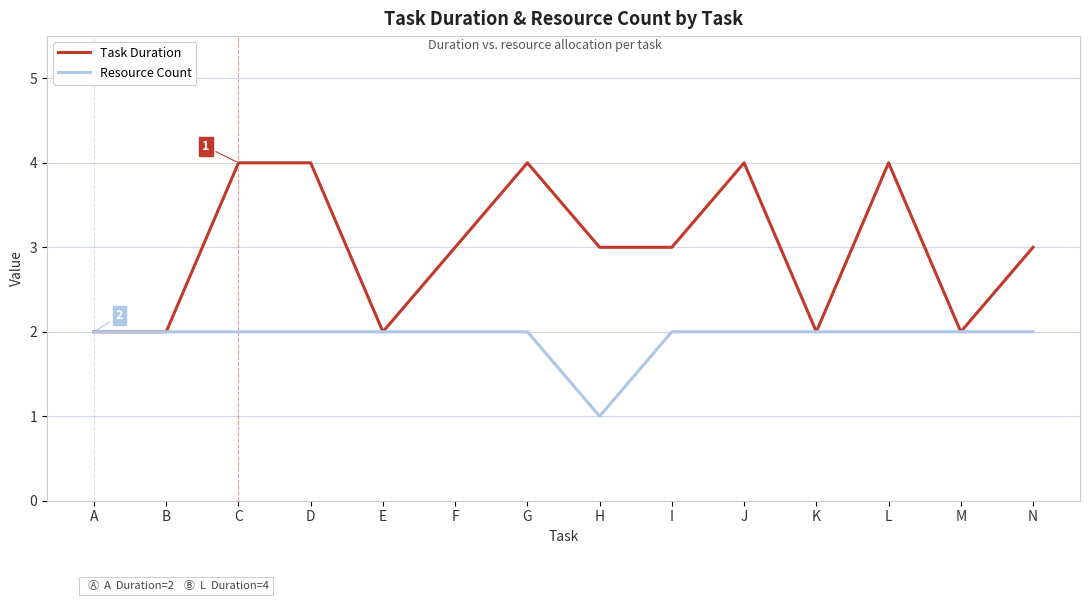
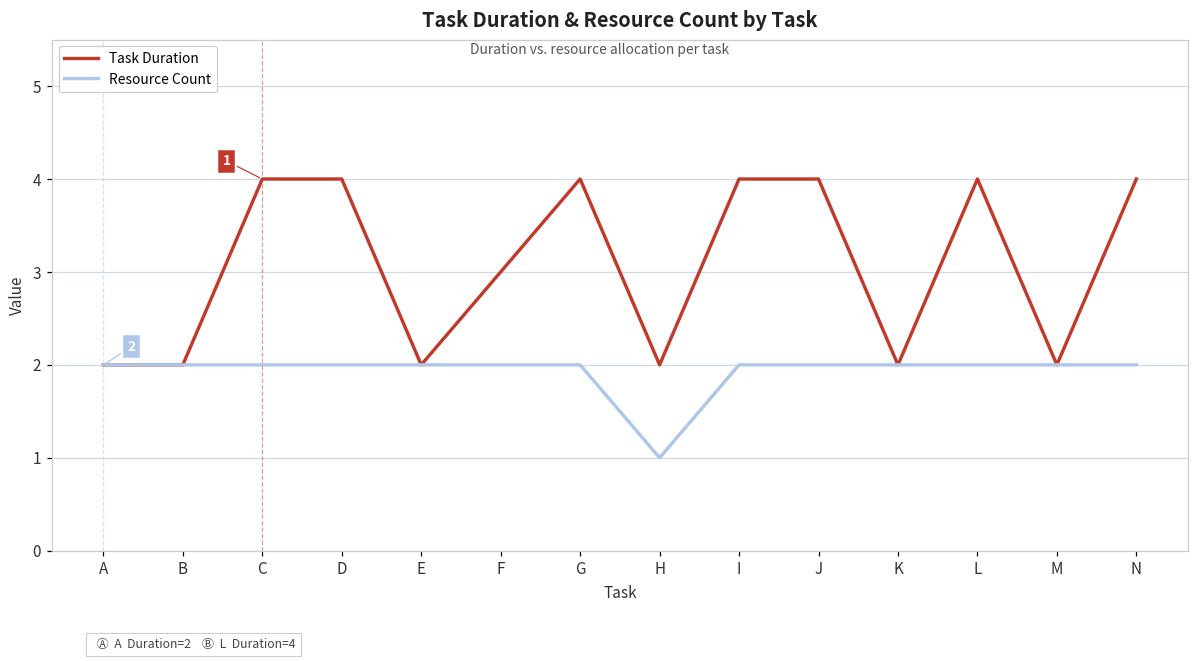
Task Duration, H: 3 -> 2
Task Duration, I: 3 -> 4
Task Duration, N: 3 -> 4
